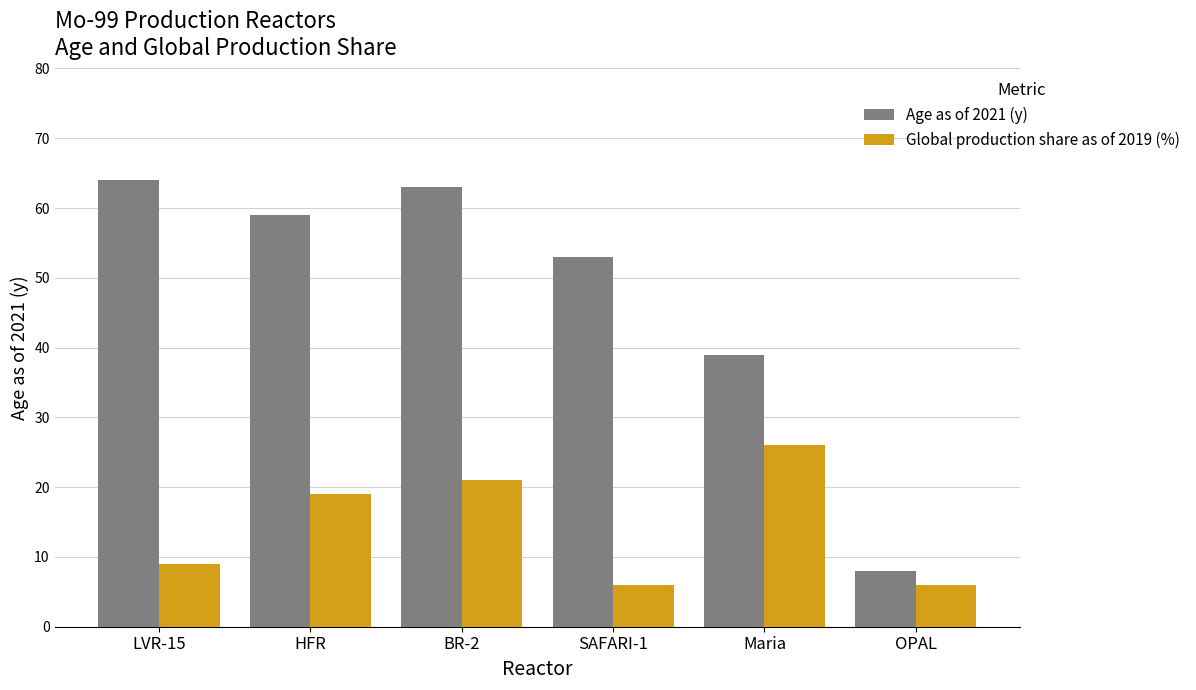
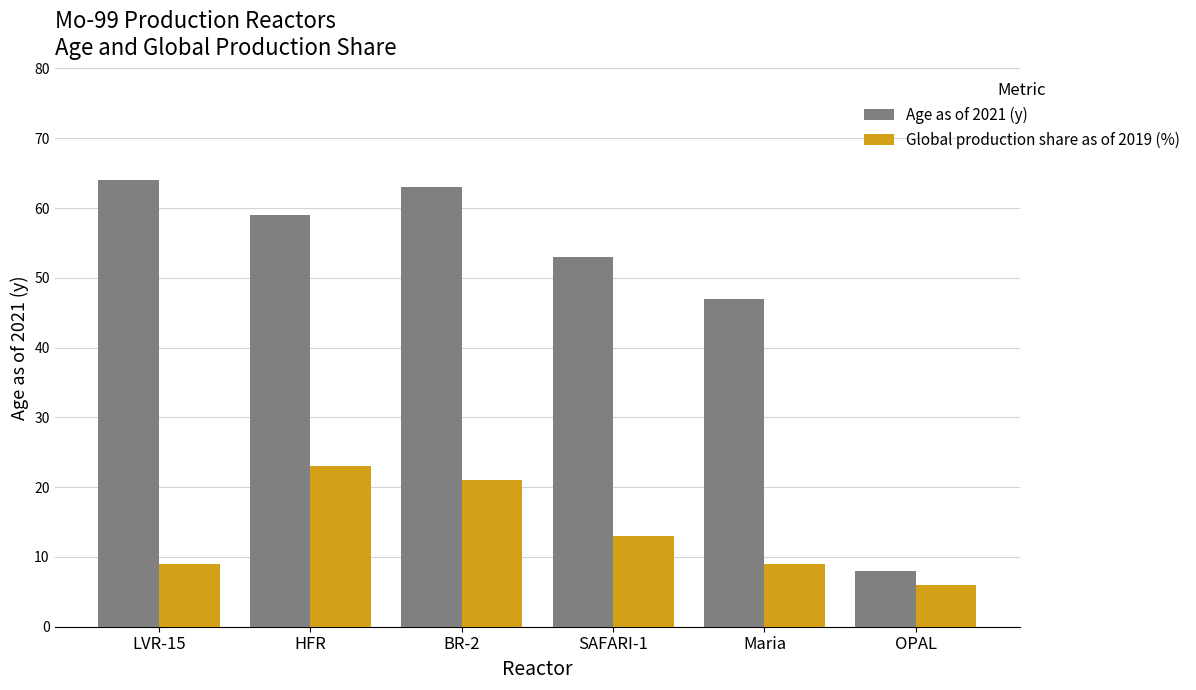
Global production share as of 2019 (%), HFR: 19 -> 23
Global production share as of 2019 (%), SAFARI-1: 6 -> 13
Age as of 2021 (y), Maria: 39 -> 47
Global production share as of 2019 (%), Maria: 26 -> 9
